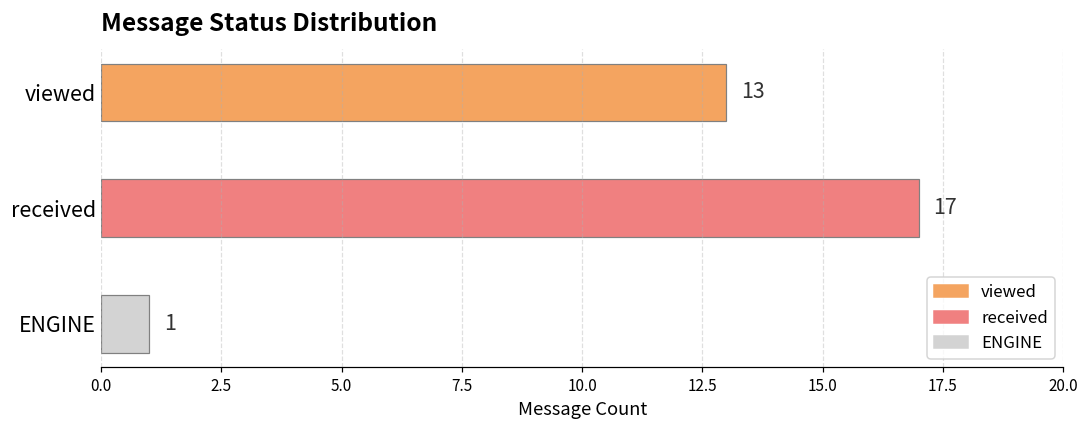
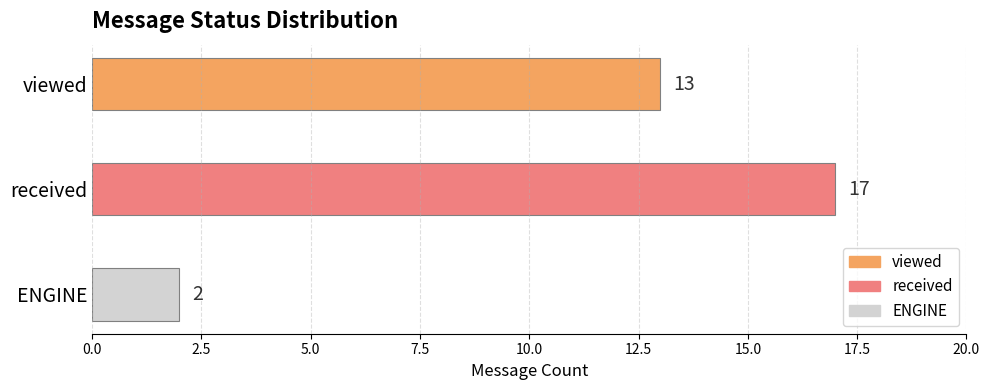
ENGINE: 1 -> 2
